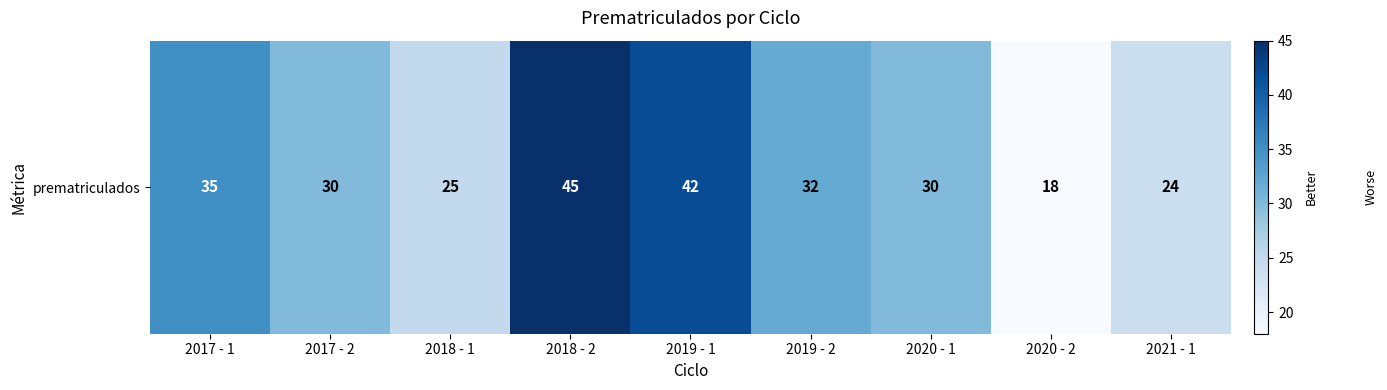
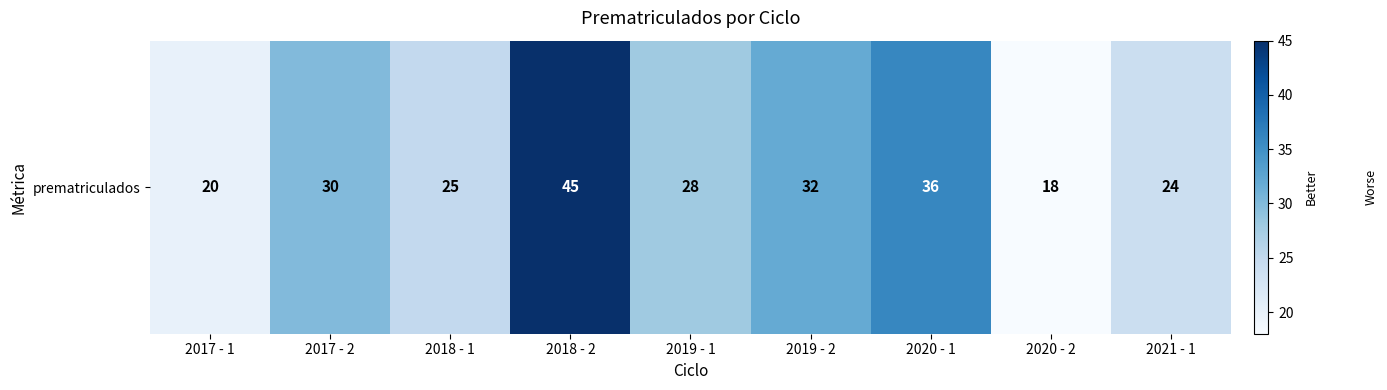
prematriculados, 2017 - 1: 35 -> 20
prematriculados, 2019 - 1: 42 -> 28
prematriculados, 2020 - 1: 30 -> 36
